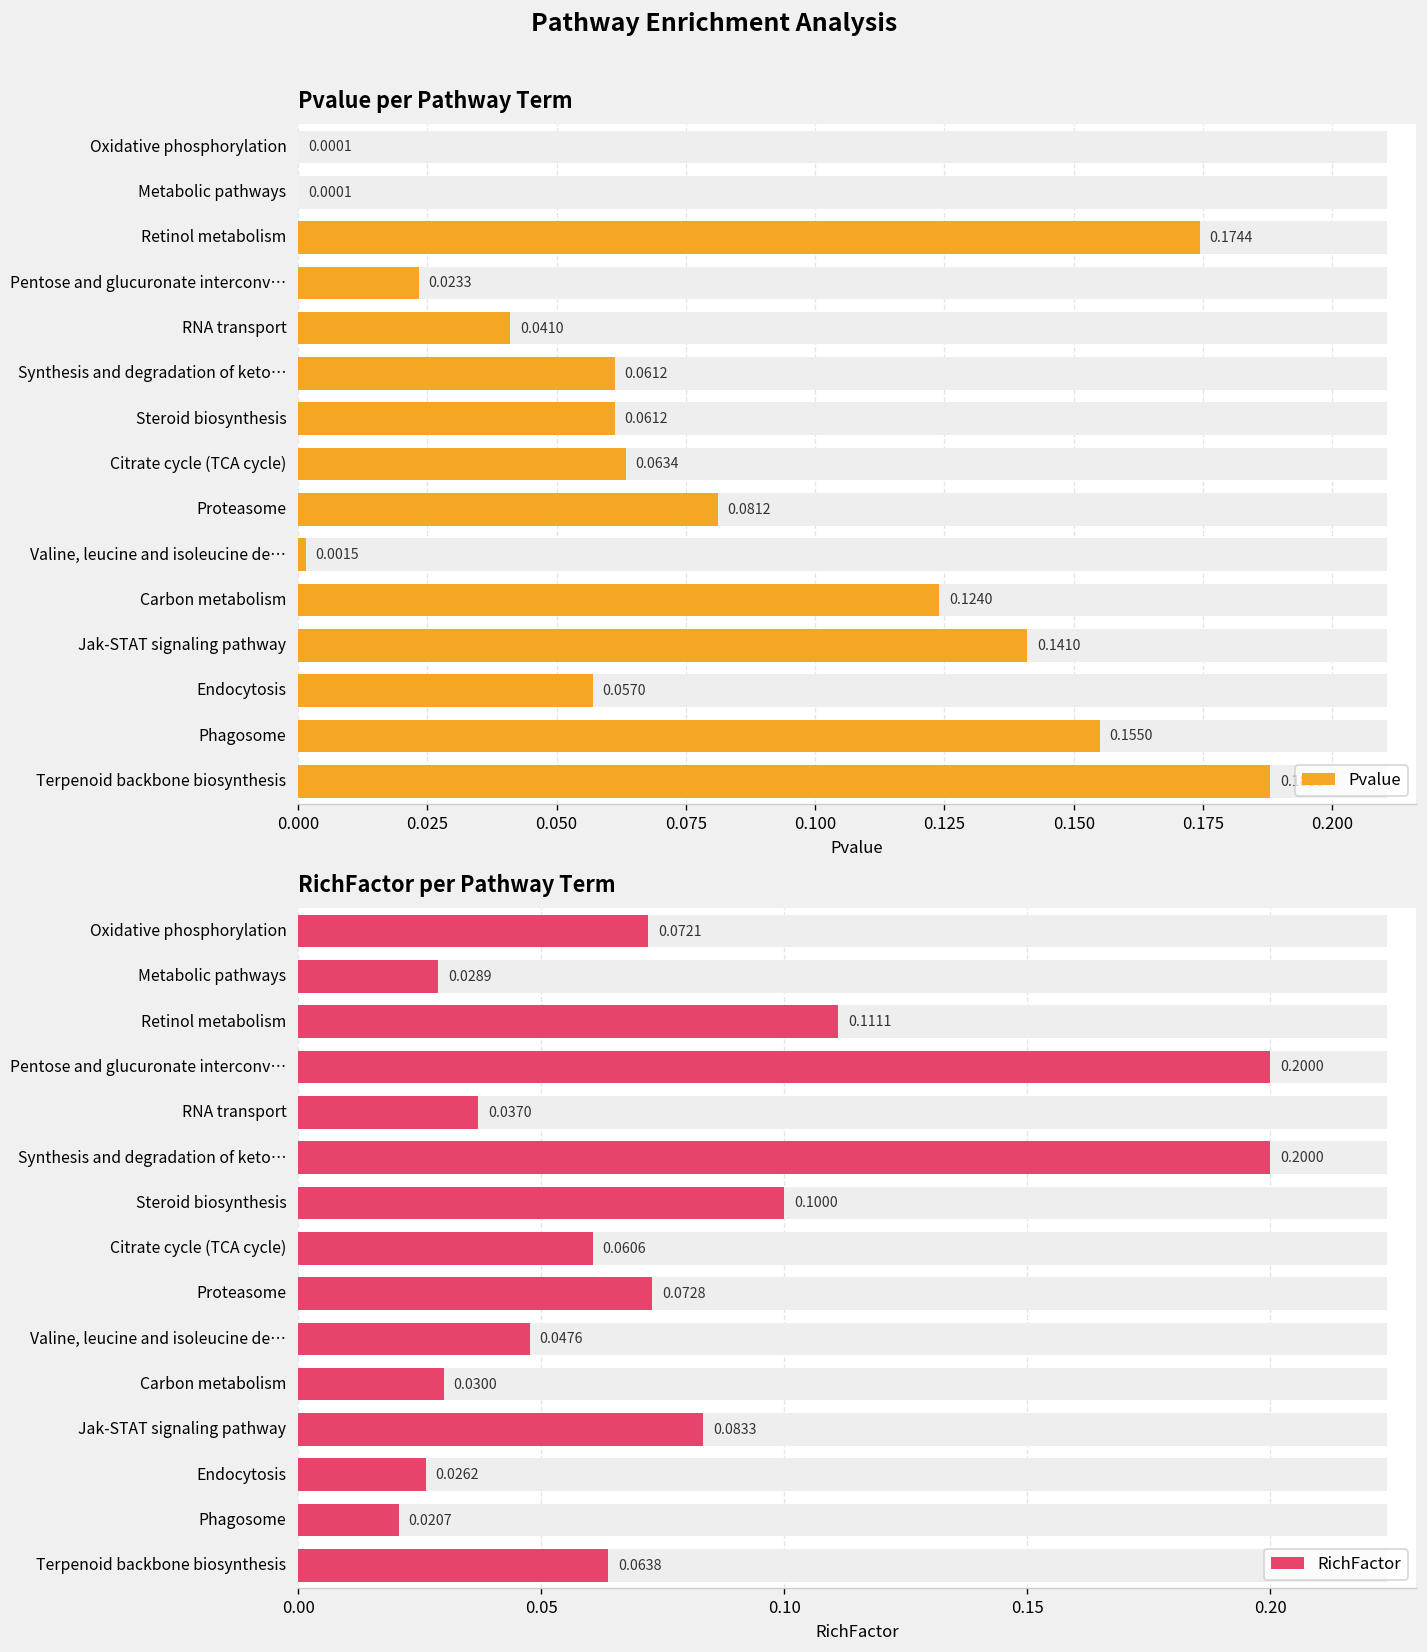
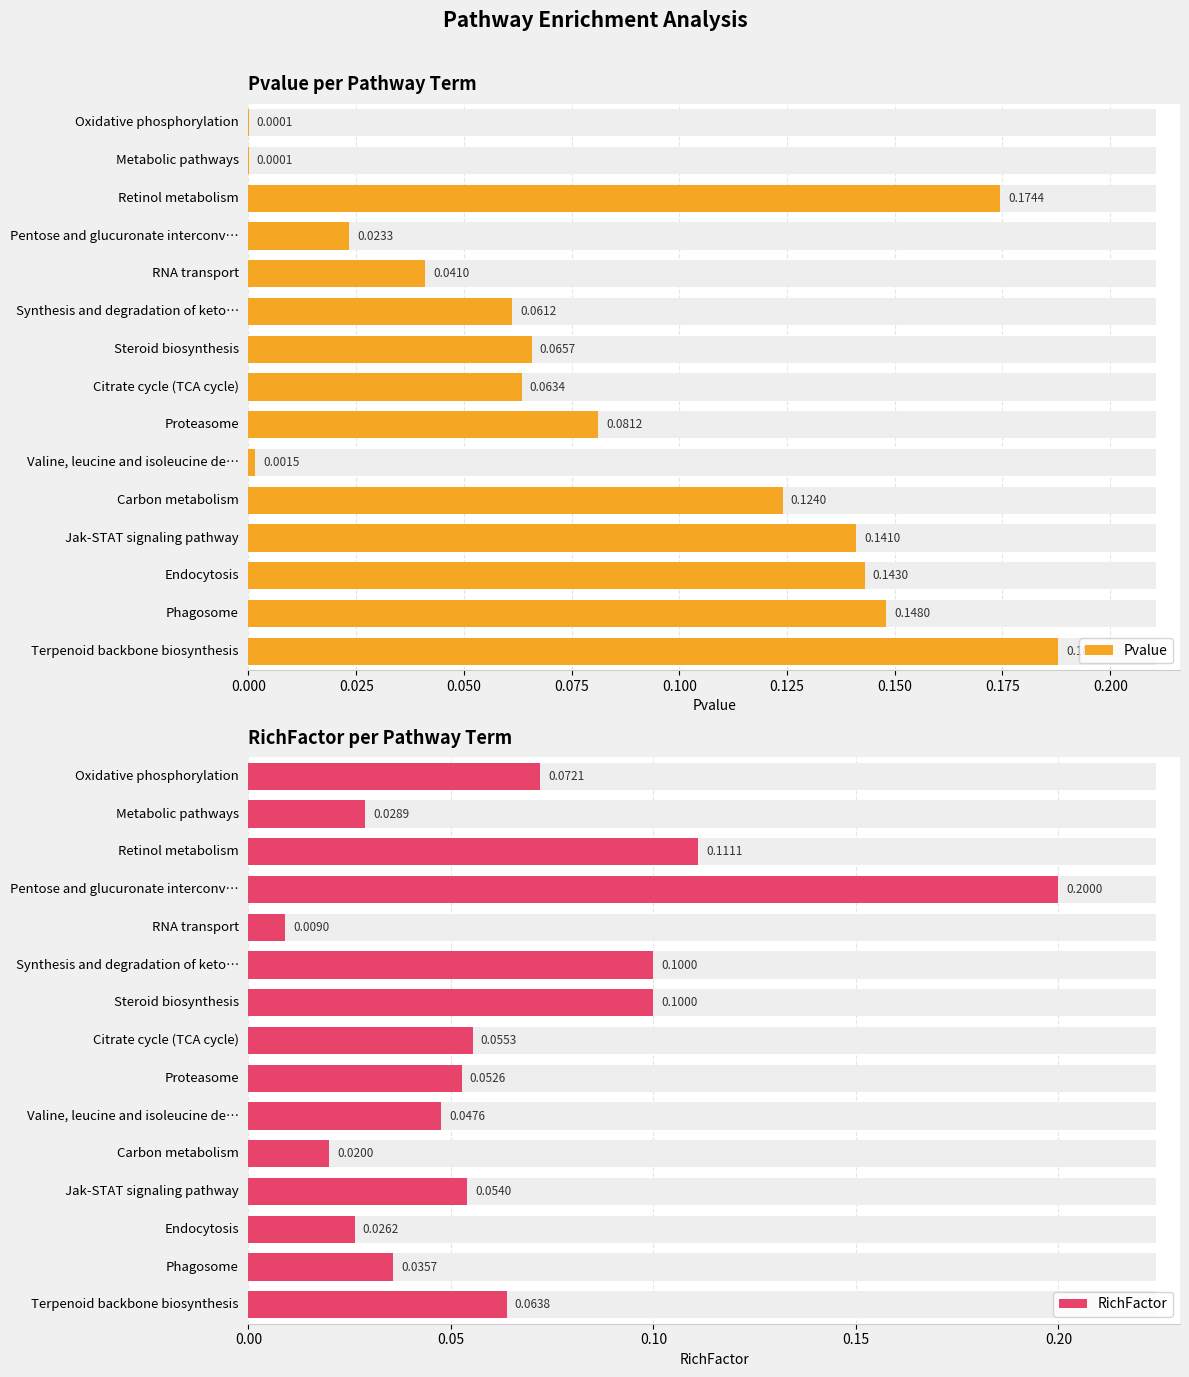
Pvalue per Pathway Term, Pvalue, Steroid biosynthesis: 0.0612 -> 0.0657
Pvalue per Pathway Term, Pvalue, Endocytosis: 0.0570 -> 0.1430
Pvalue per Pathway Term, Pvalue, Phagosome: 0.1550 -> 0.1480
RichFactor per Pathway Term, RichFactor, RNA transport: 0.0370 -> 0.0090
RichFactor per Pathway Term, RichFactor, Synthesis and degradation of keto…: 0.2000 -> 0.1000
RichFactor per Pathway Term, RichFactor, Citrate cycle (TCA cycle): 0.0606 -> 0.0553
RichFactor per Pathway Term, RichFactor, Proteasome: 0.0728 -> 0.0526
RichFactor per Pathway Term, RichFactor, Carbon metabolism: 0.0300 -> 0.0200
RichFactor per Pathway Term, RichFactor, Jak-STAT signaling pathway: 0.0833 -> 0.0540
RichFactor per Pathway Term, RichFactor, Phagosome: 0.0207 -> 0.0357
